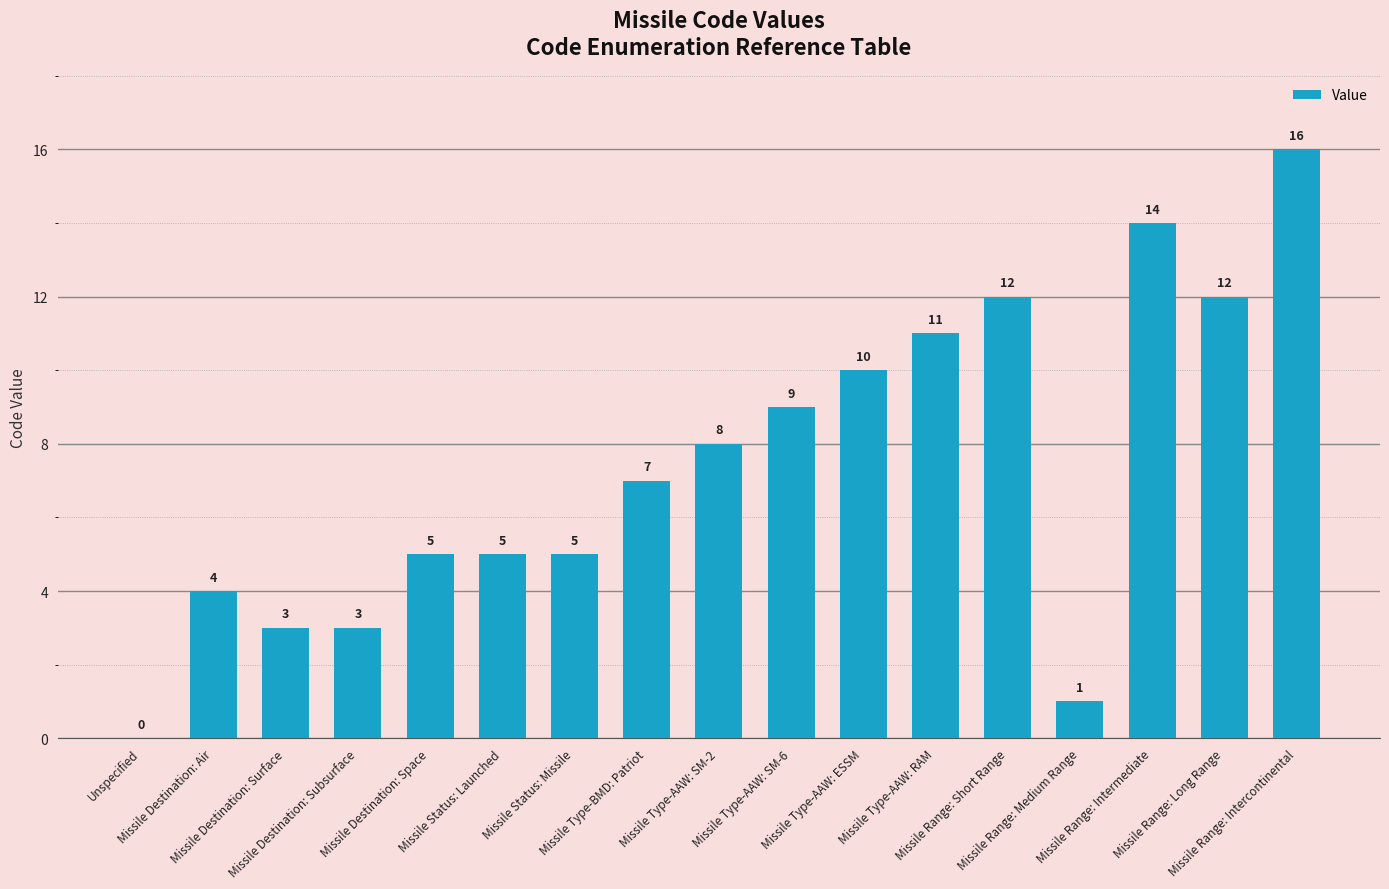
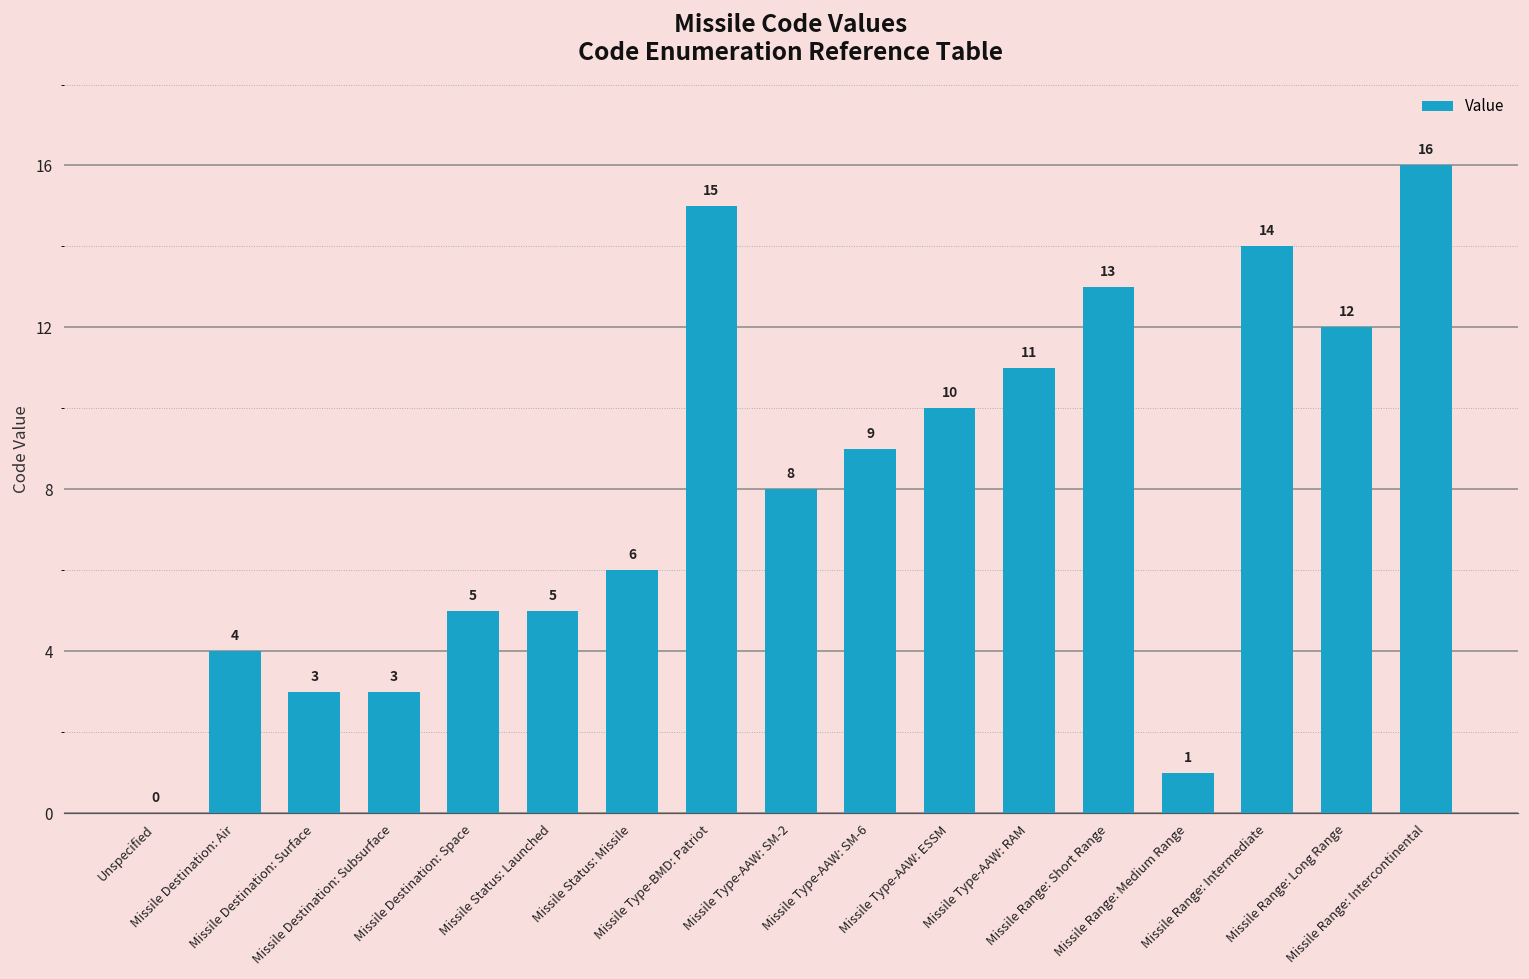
Missile Status: Missile: 5 -> 6
Missile Type-BMD: Patriot: 7 -> 15
Missile Range: Short Range: 12 -> 13
